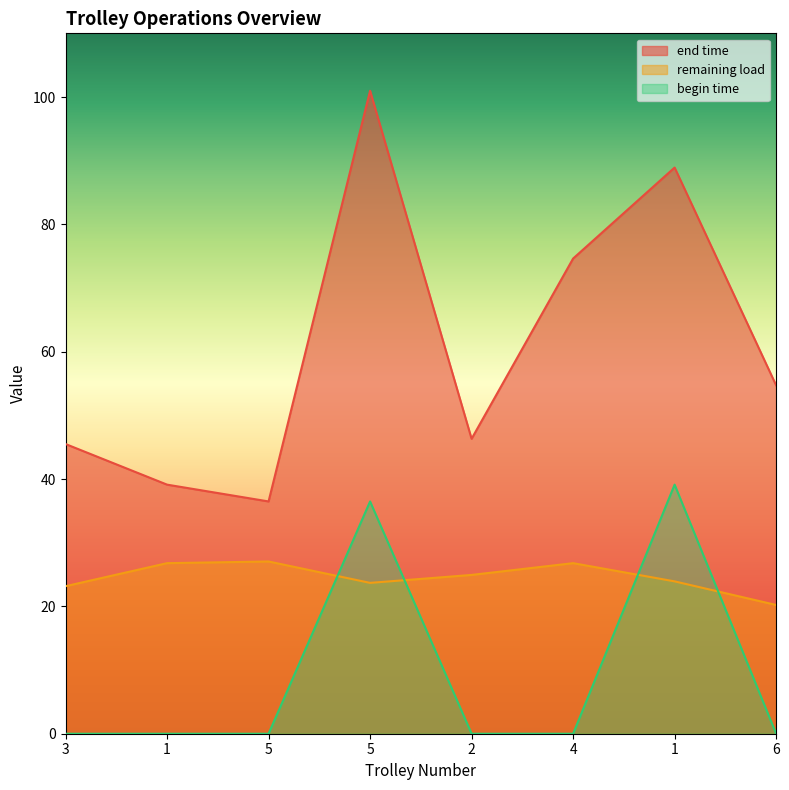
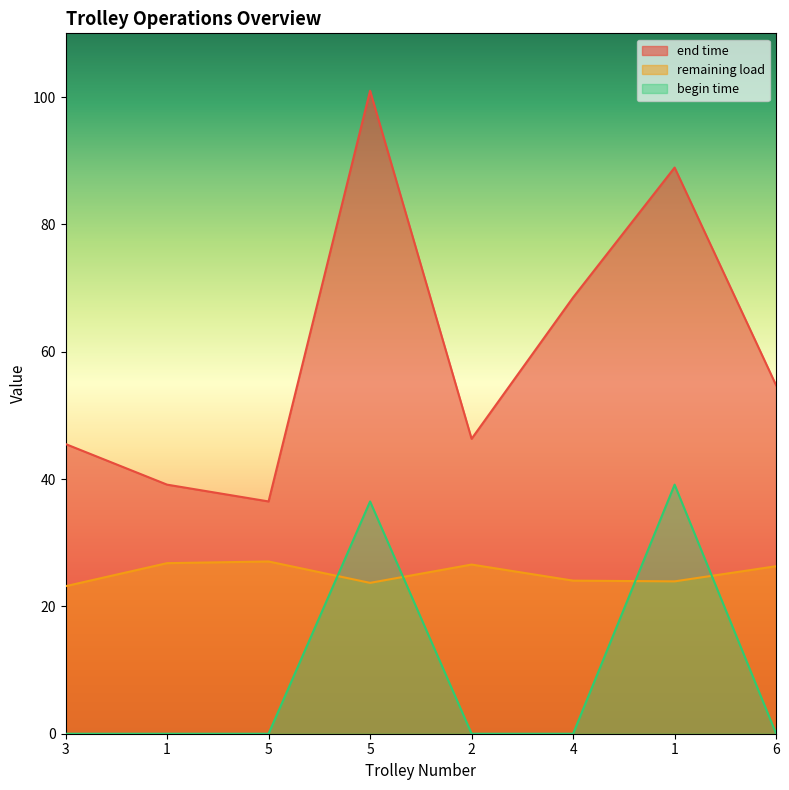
remaining load, 2: 25 -> 27
end time, 4: 75 -> 69
remaining load, 4: 27 -> 24
remaining load, 6: 20 -> 26
